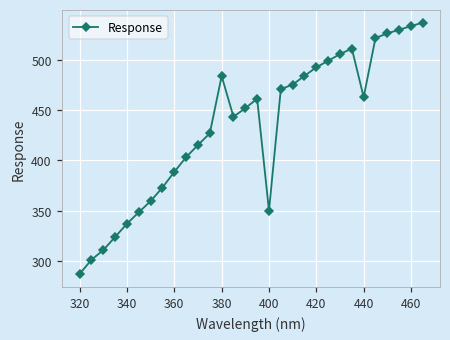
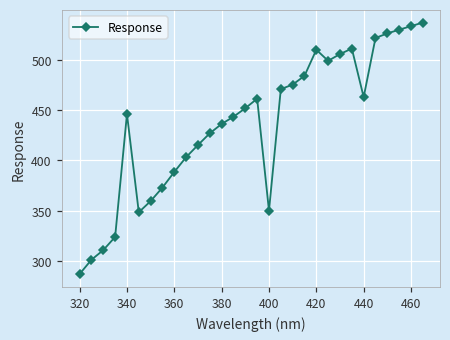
340: 340 -> 450
380: 480 -> 440
420: 490 -> 510
